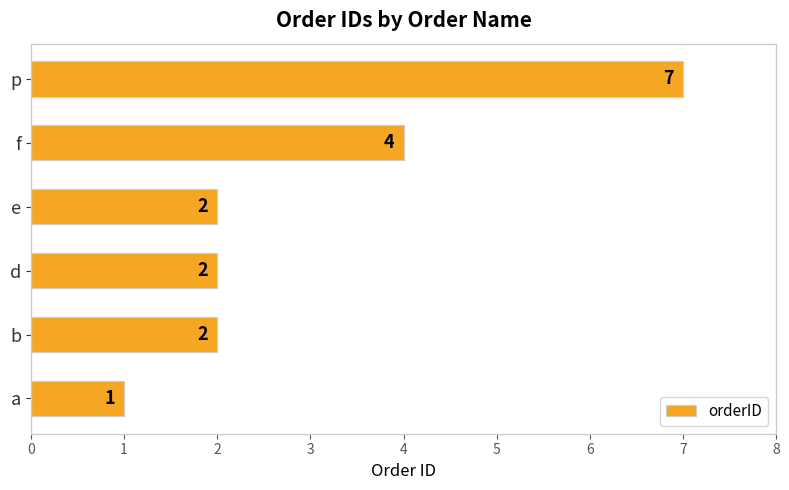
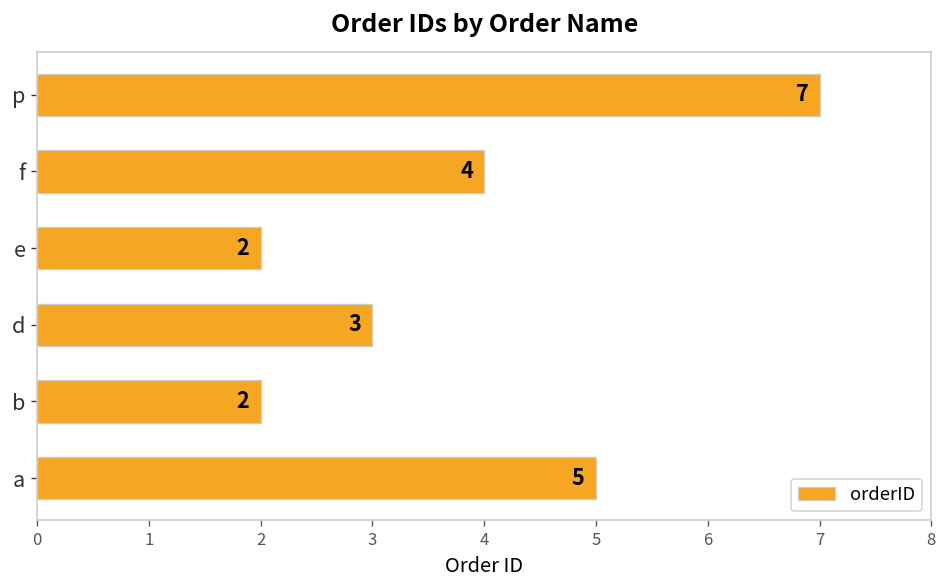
d: 2 -> 3
a: 1 -> 5
